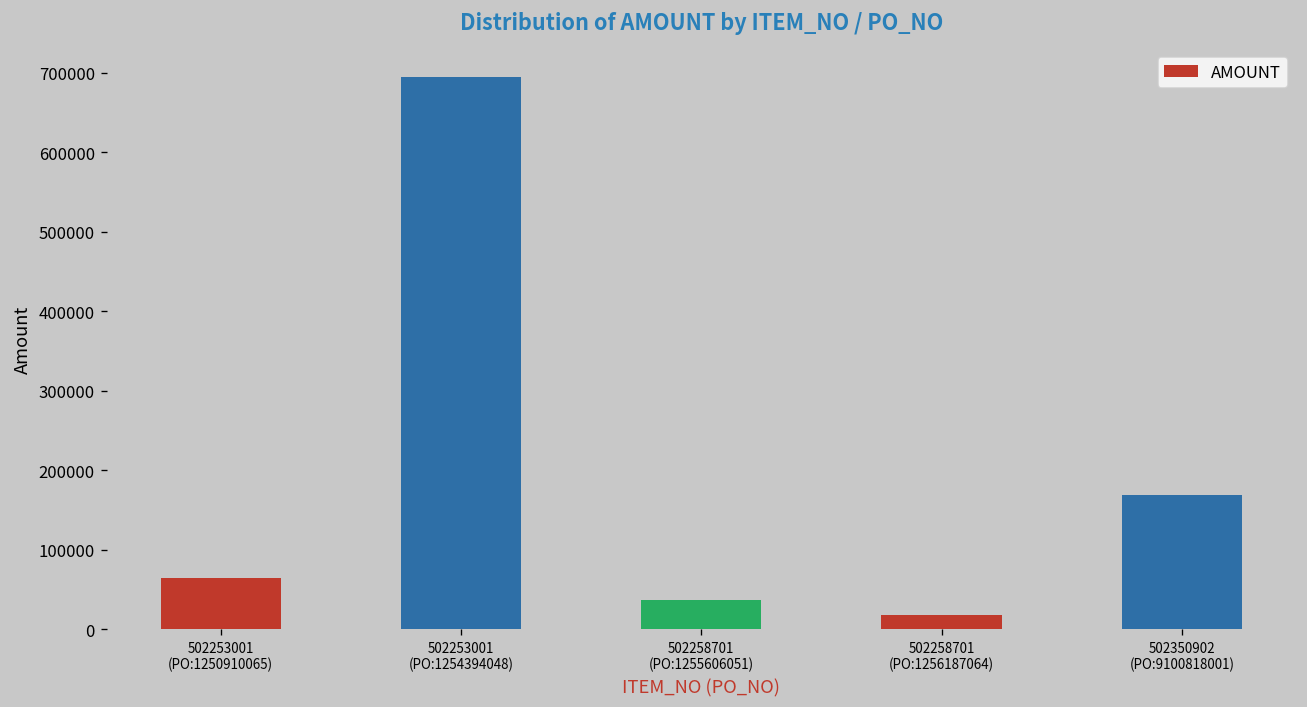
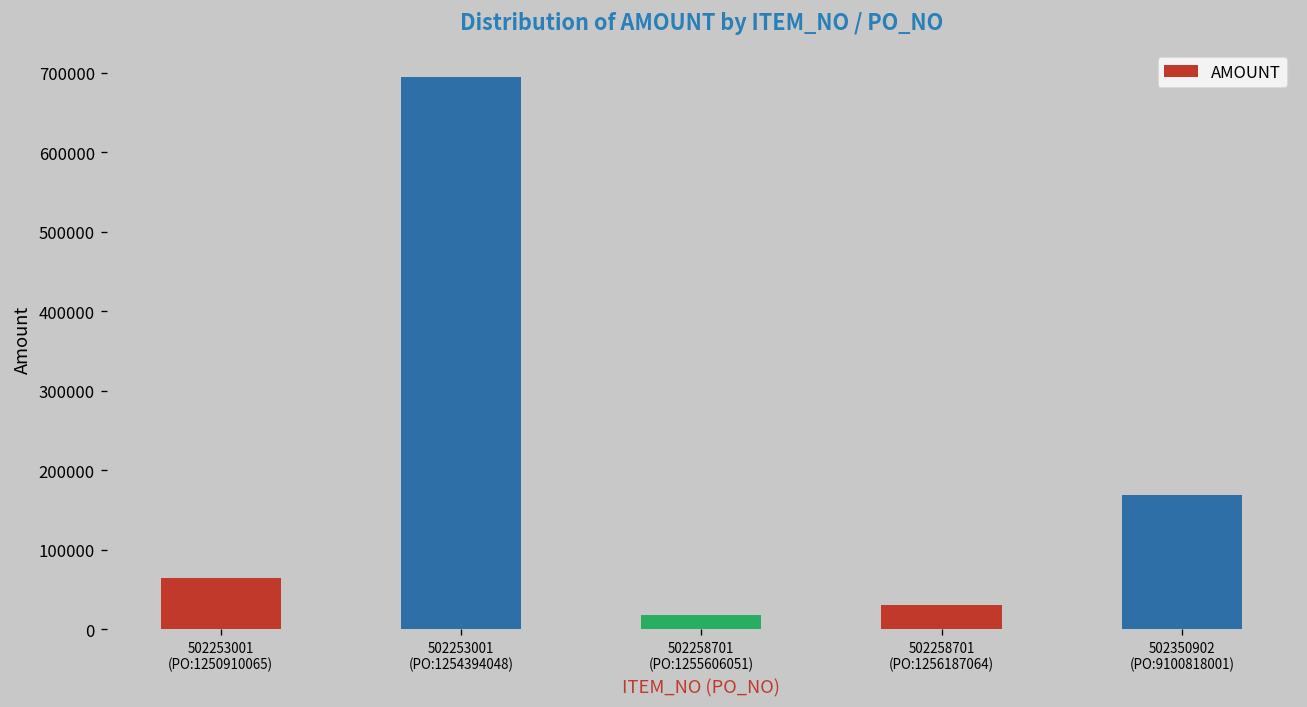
502258701 (PO:1255606051): 40000 -> 20000
502258701 (PO:1256187064): 20000 -> 30000
